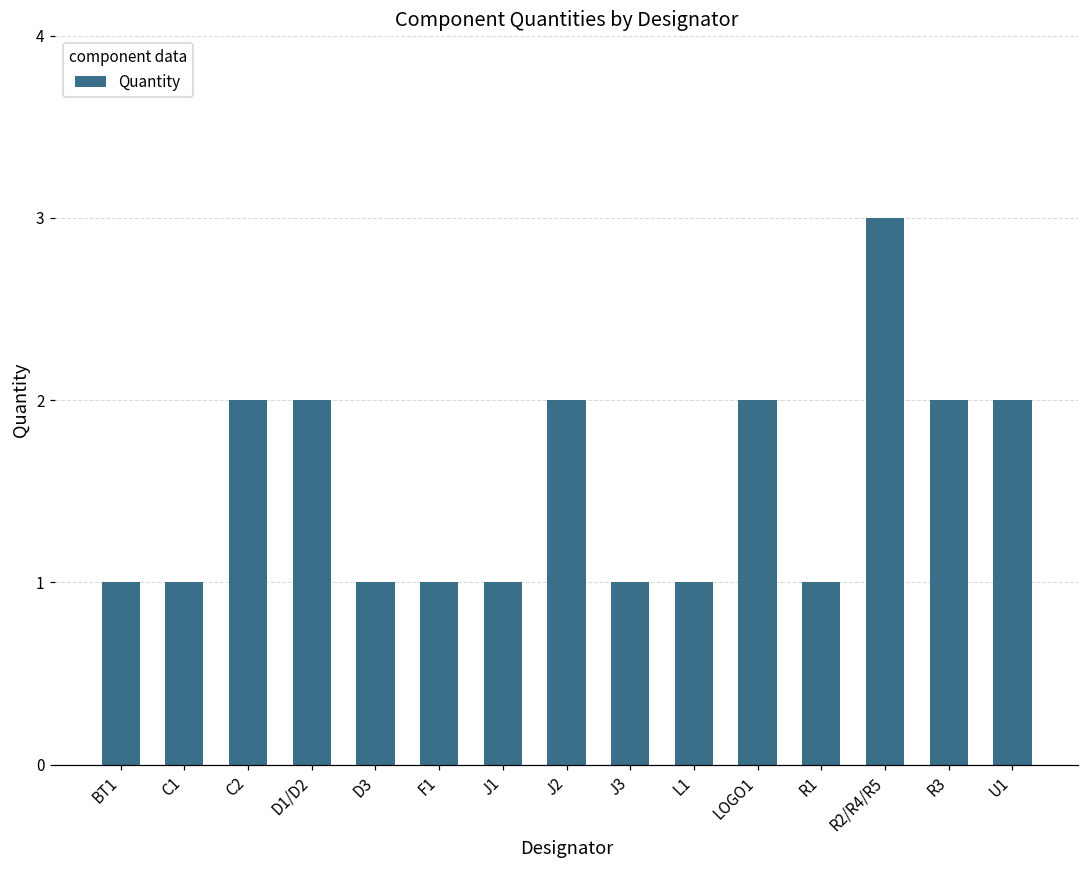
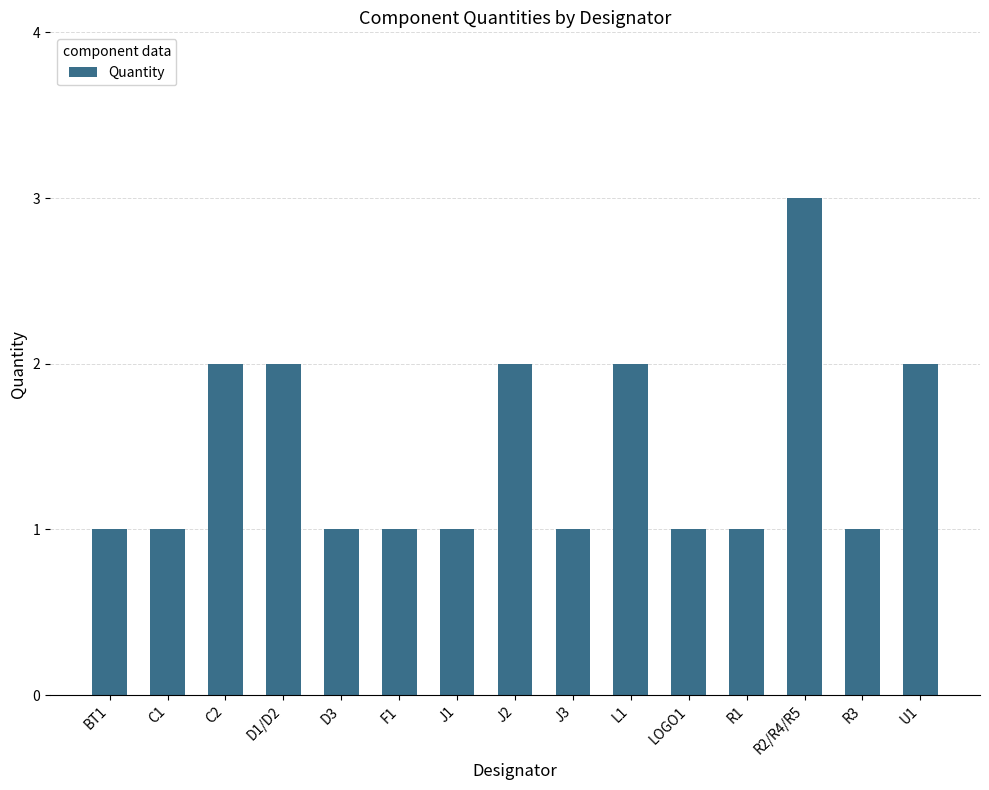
L1: 1 -> 2
LOGO1: 2 -> 1
R3: 2 -> 1
